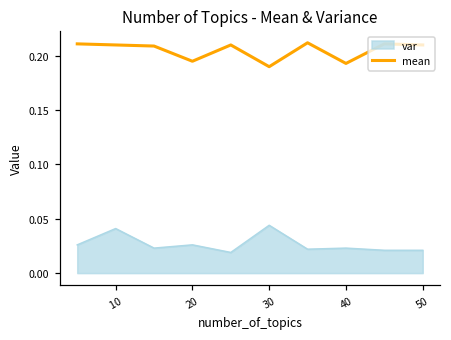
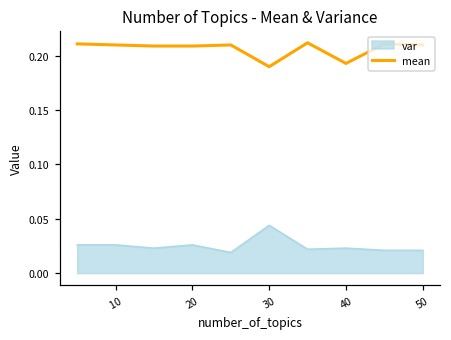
var, 10: 0.04 -> 0.03
mean, 20: 0.20 -> 0.21
